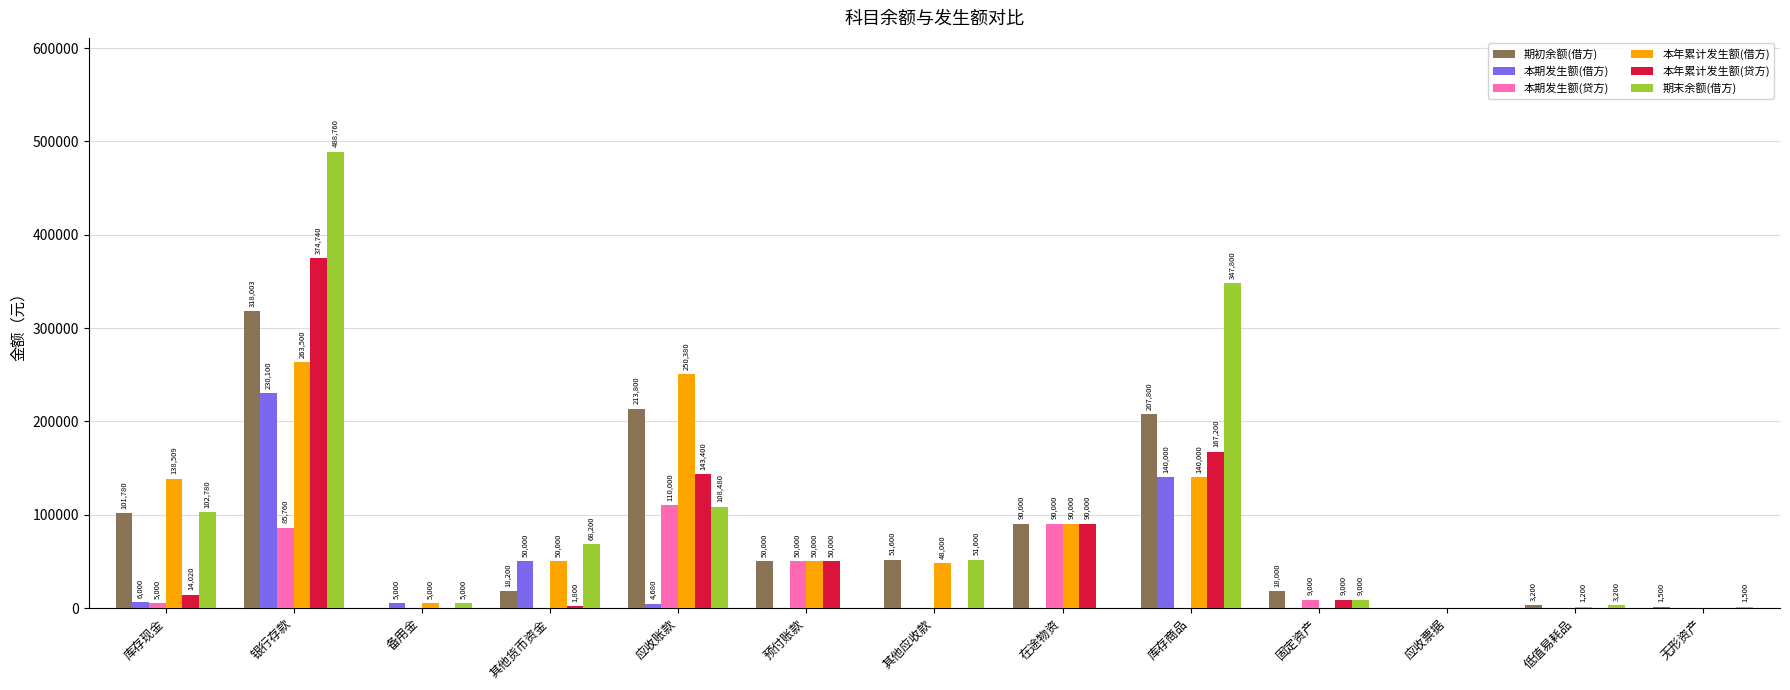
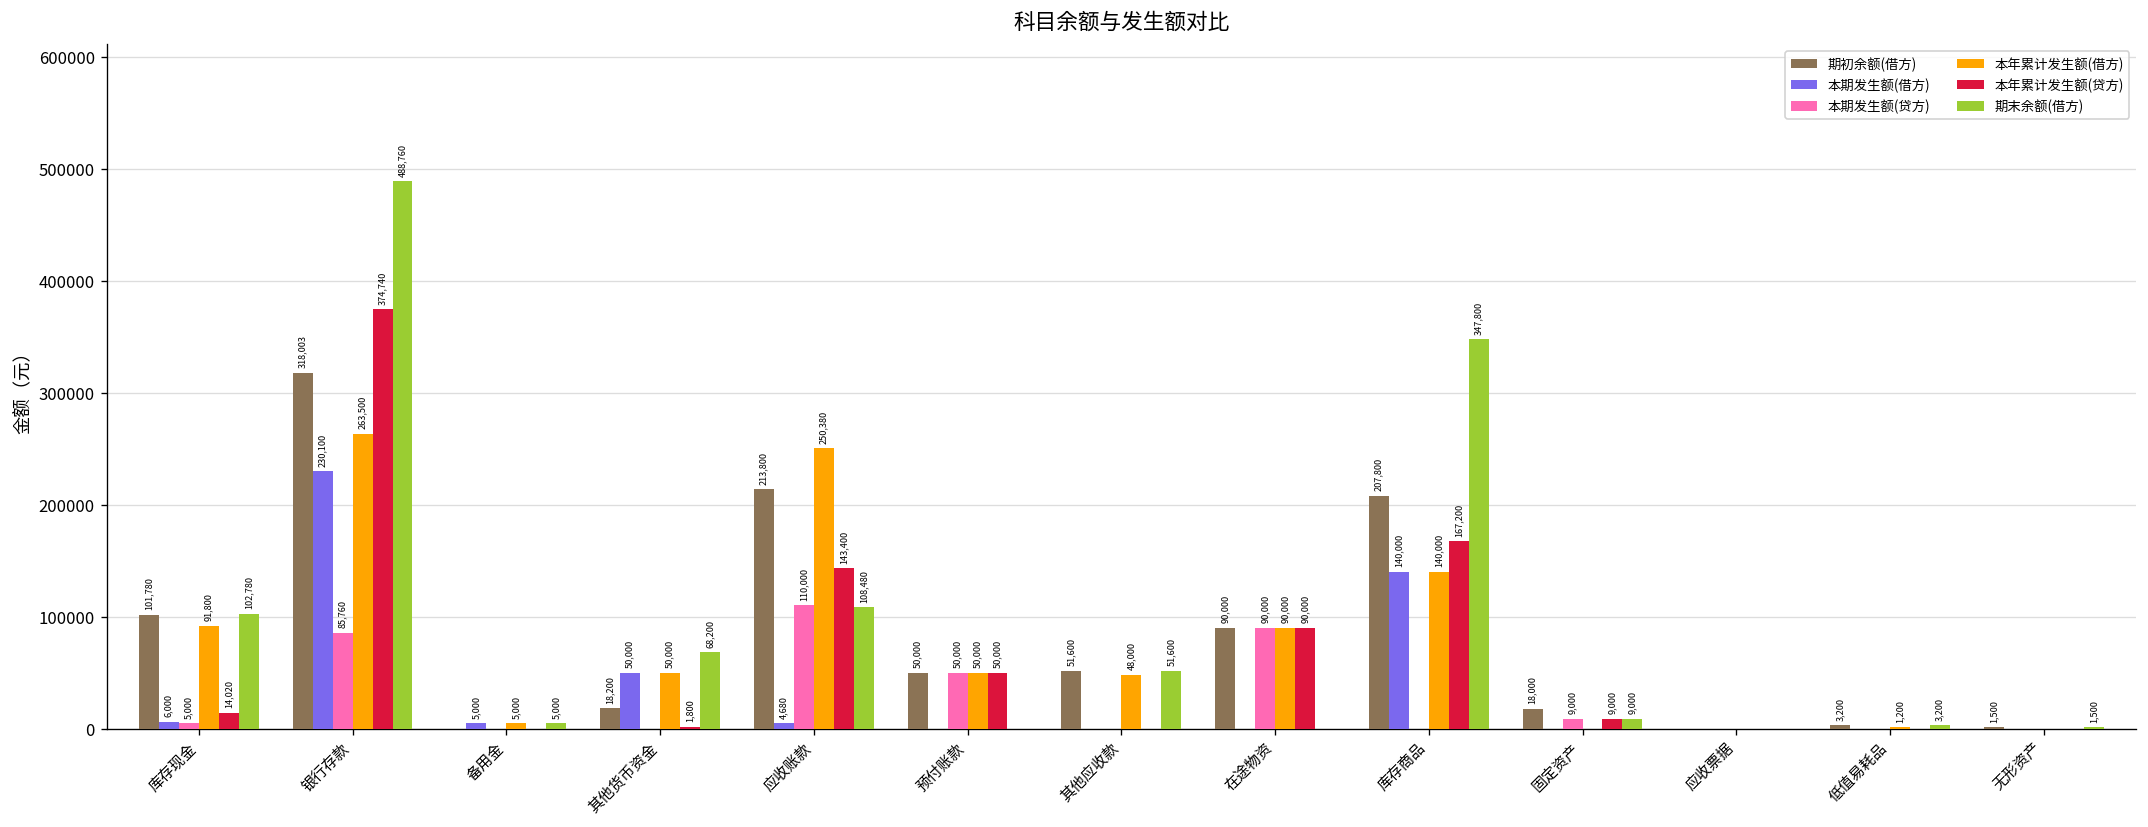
本年累计发生额(借方), 库存现金: 138,509 -> 91,800
